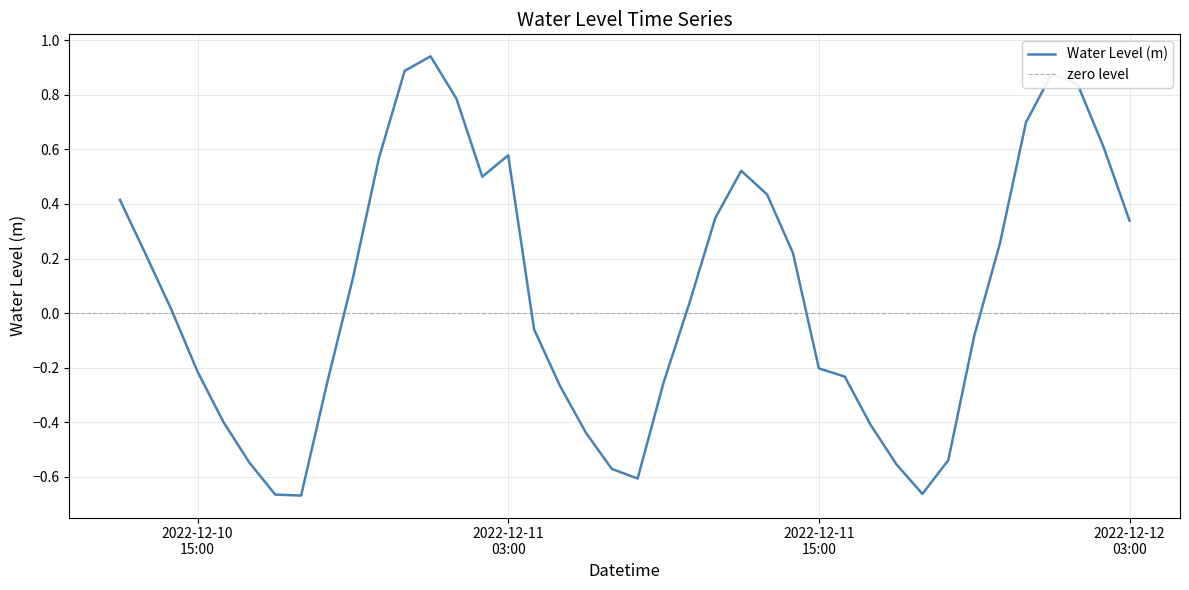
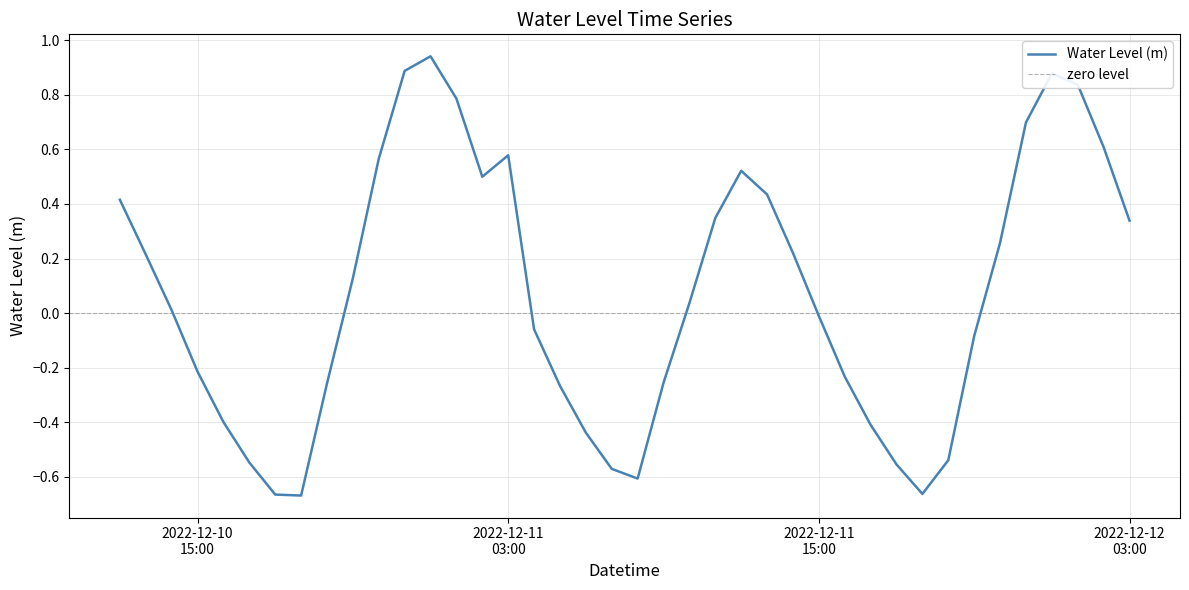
2022-12-11 15:00: -0.20 -> -0.01
